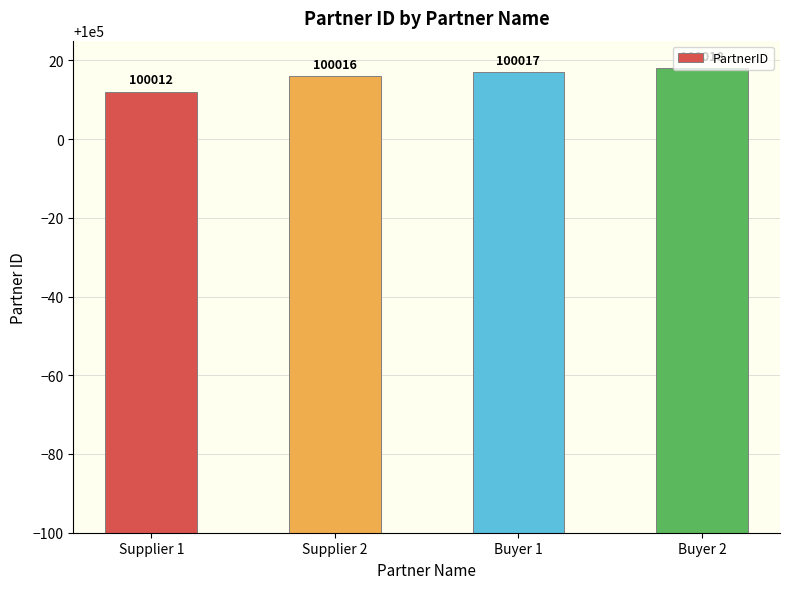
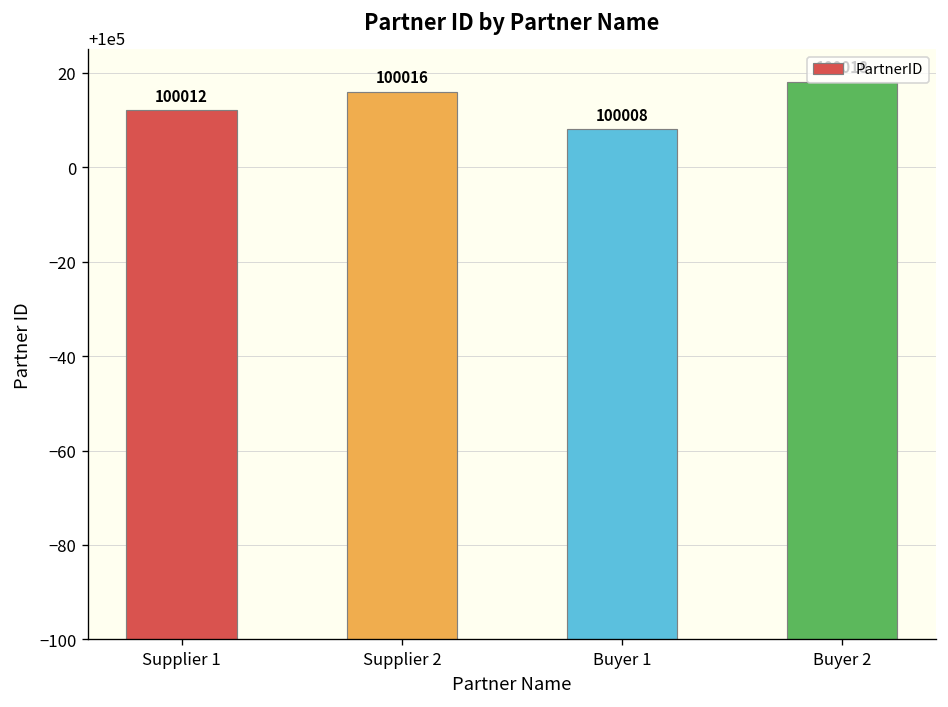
Buyer 1: 100017 -> 100008
